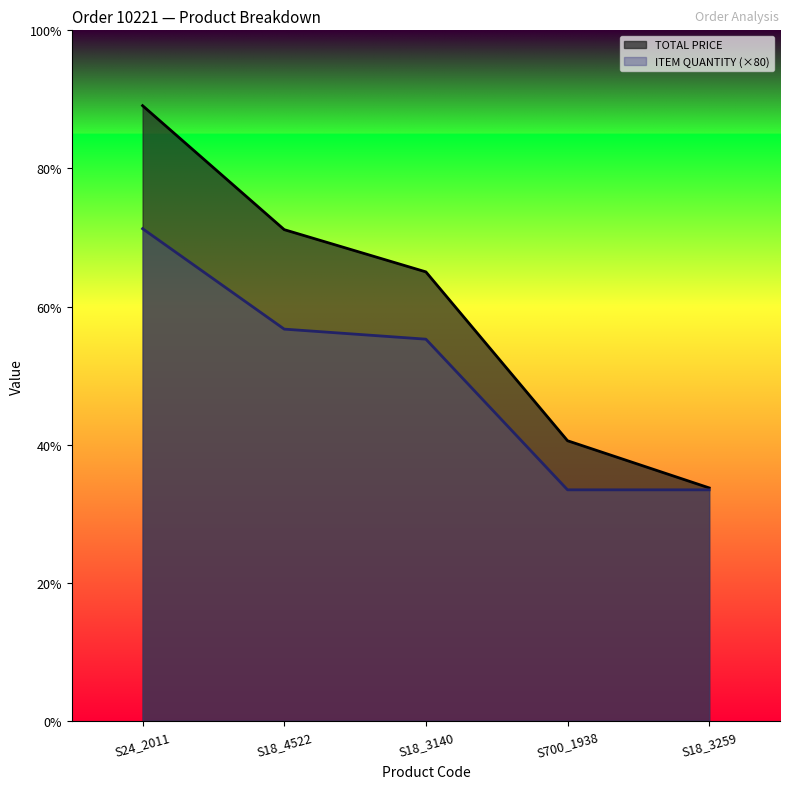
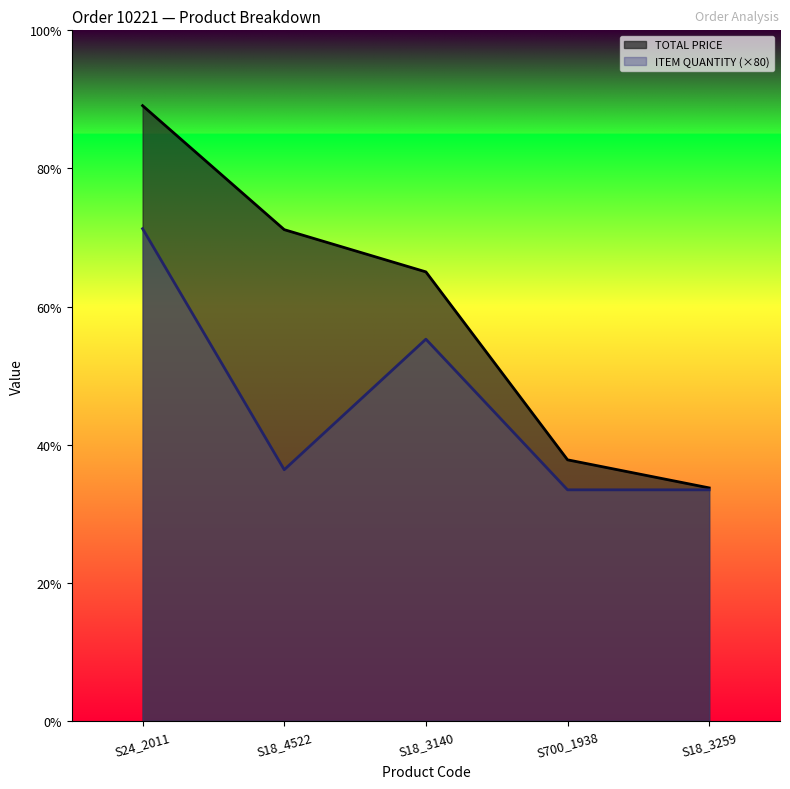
ITEM QUANTITY (×80), S18_4522: 57% -> 36%
TOTAL PRICE, S700_1938: 41% -> 38%
